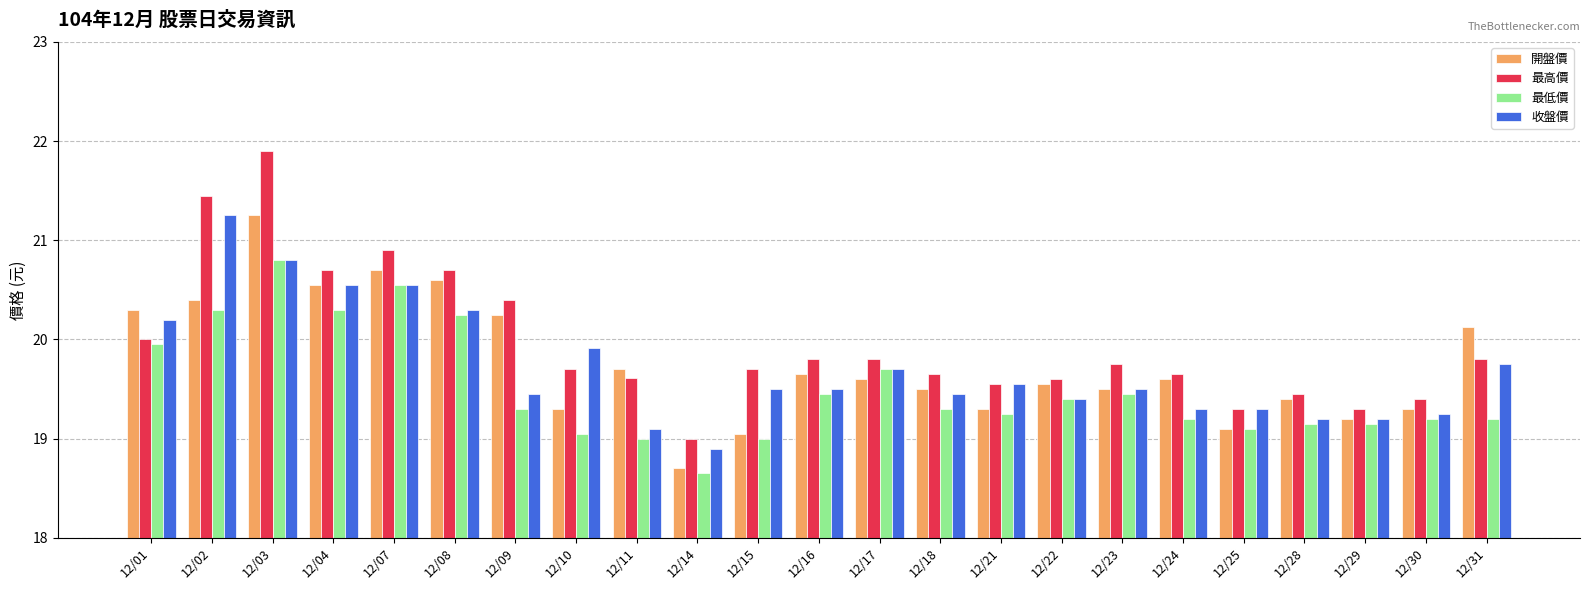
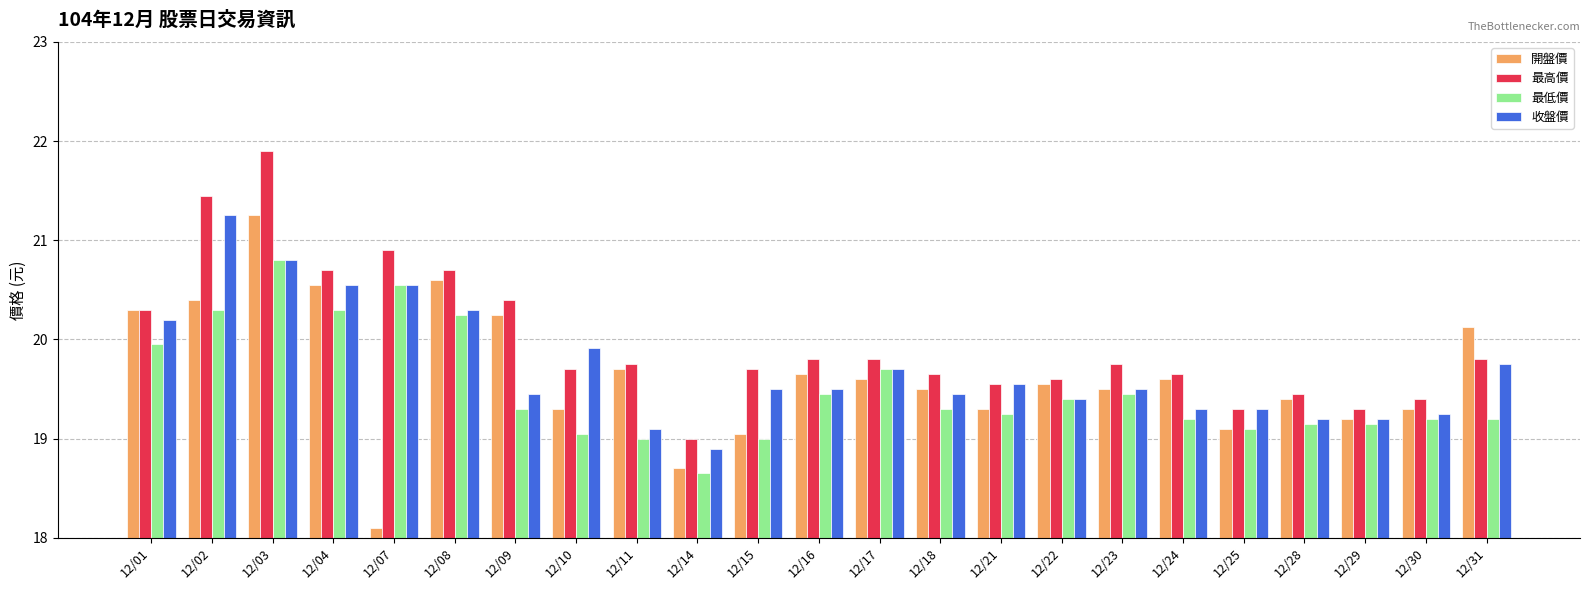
最高價, 12/01: 20.0 -> 20.3
開盤價, 12/07: 20.7 -> 18.1
最高價, 12/11: 19.6 -> 19.8
